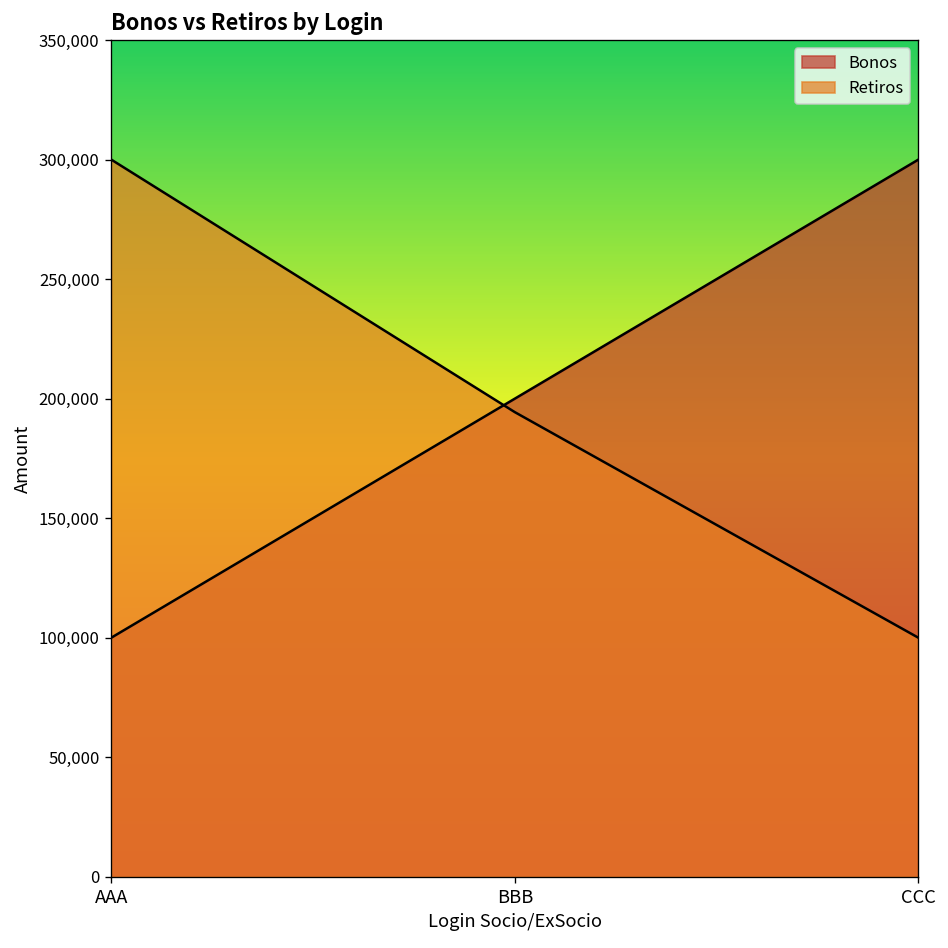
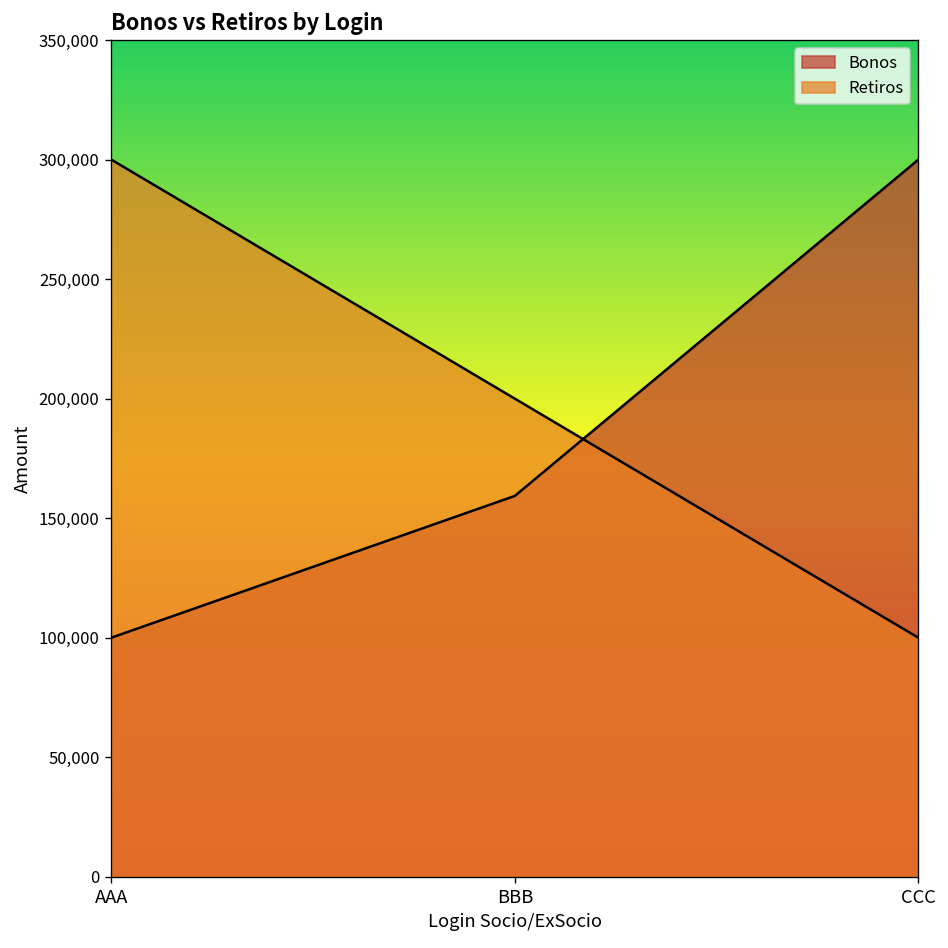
Bonos, BBB: 200,000 -> 159,000
Retiros, BBB: 194,000 -> 200,000
